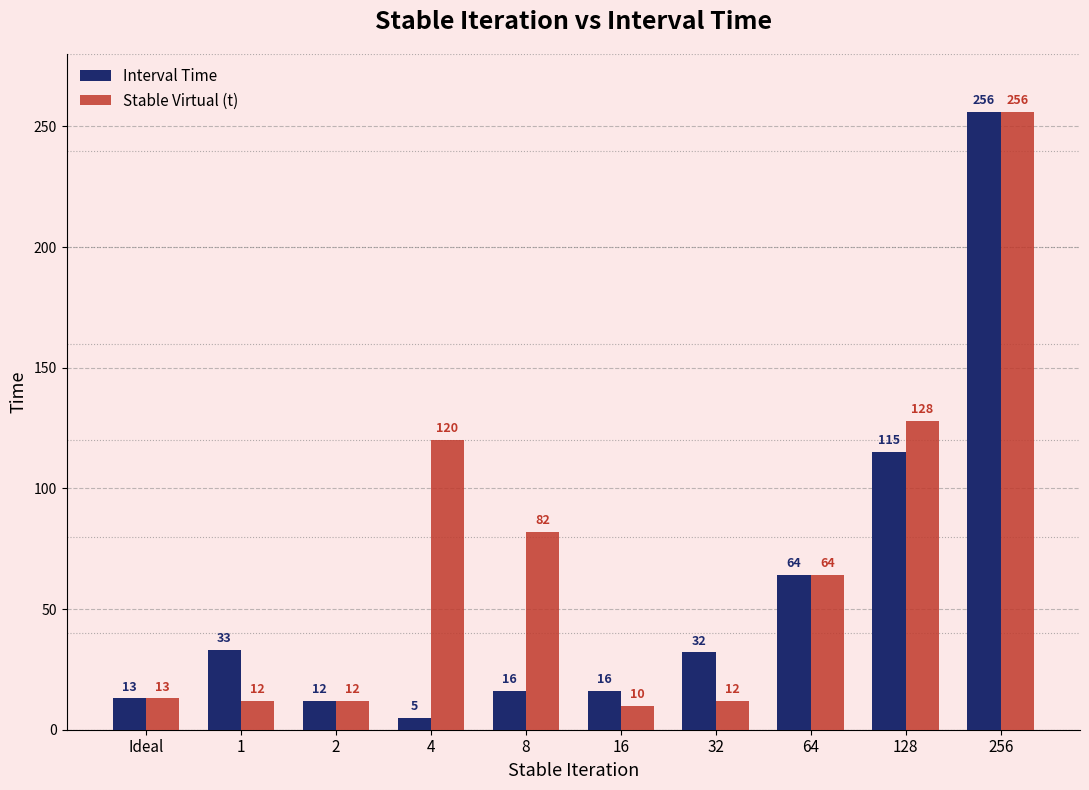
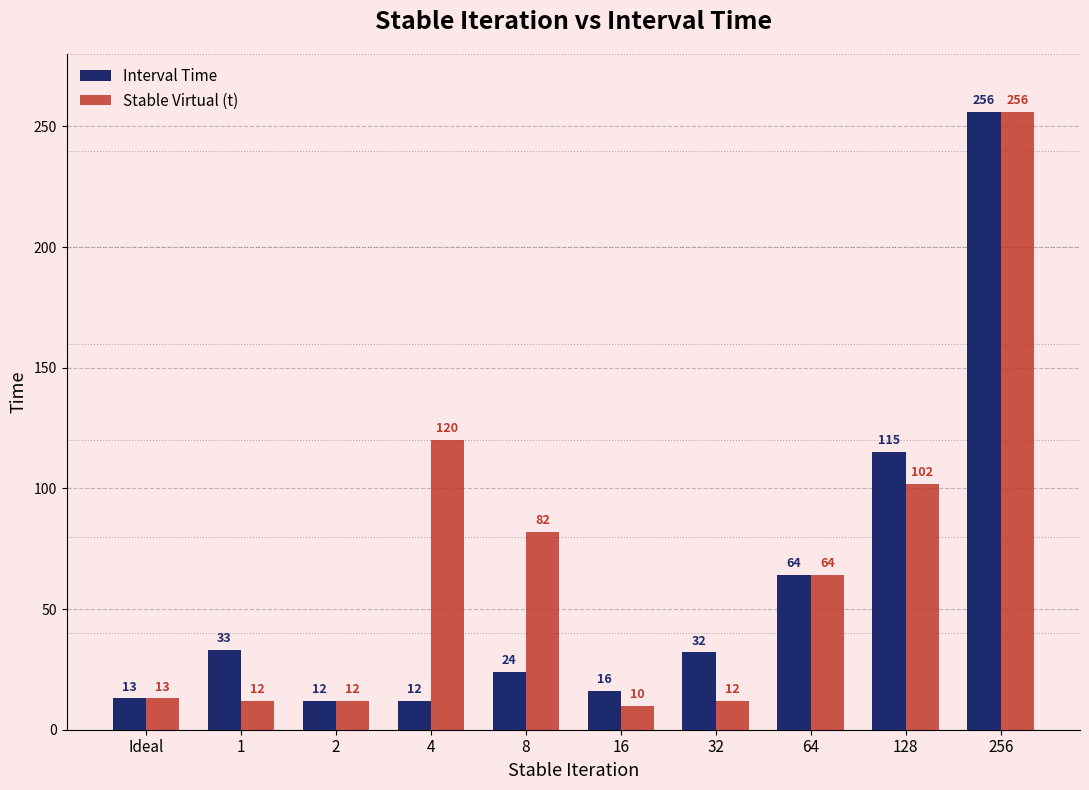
Interval Time, 4: 5 -> 12
Interval Time, 8: 16 -> 24
Stable Virtual (t), 128: 128 -> 102
